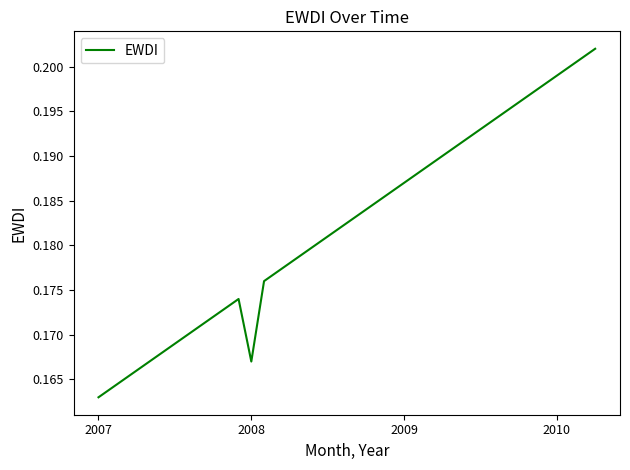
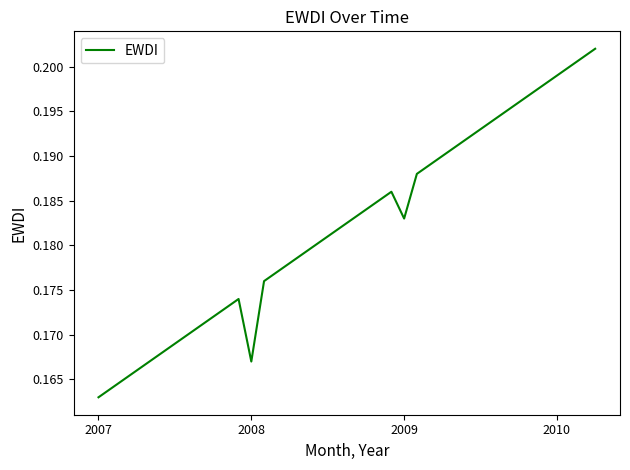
2009: 0.187 -> 0.183
